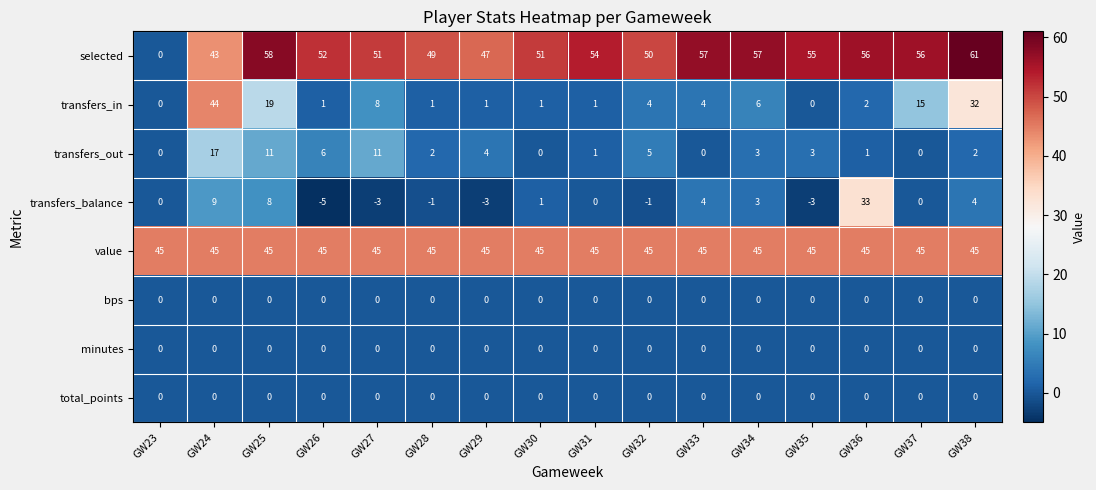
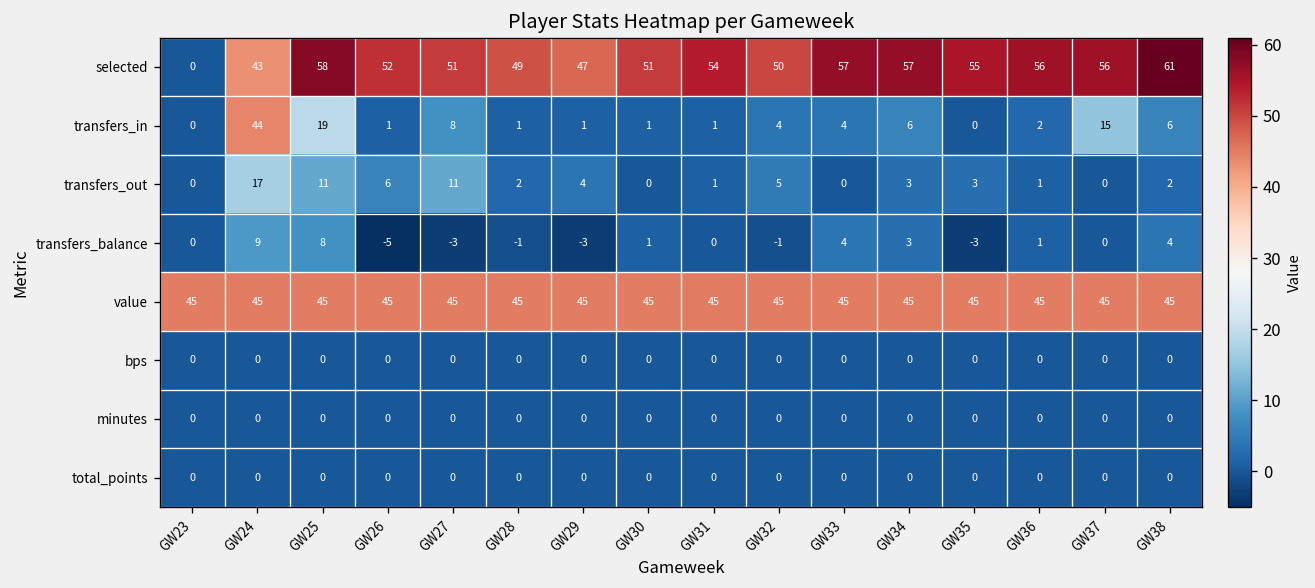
transfers_in, GW38: 32 -> 6
transfers_balance, GW36: 33 -> 1
